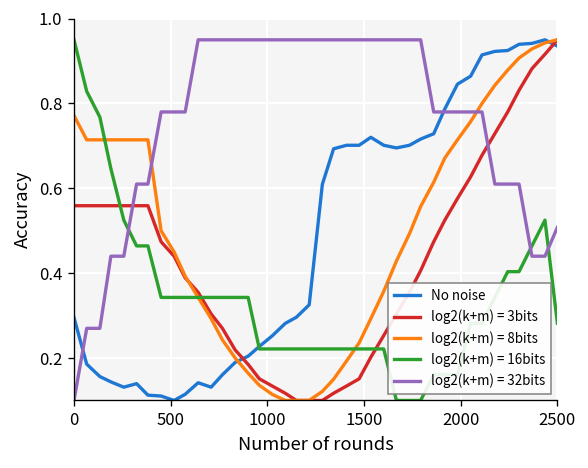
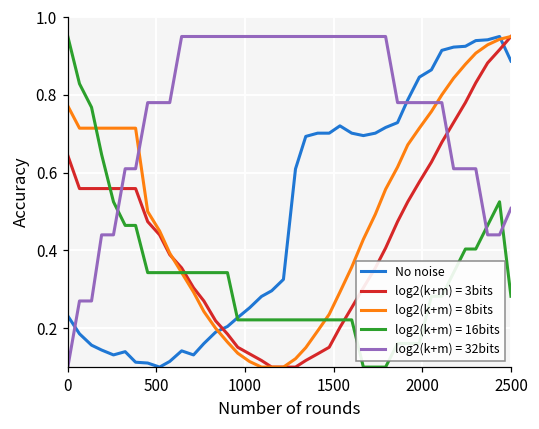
No noise, 0: 0.30 -> 0.23
log2(k+m) = 3bits, 0: 0.56 -> 0.64
No noise, 2500: 0.94 -> 0.89
